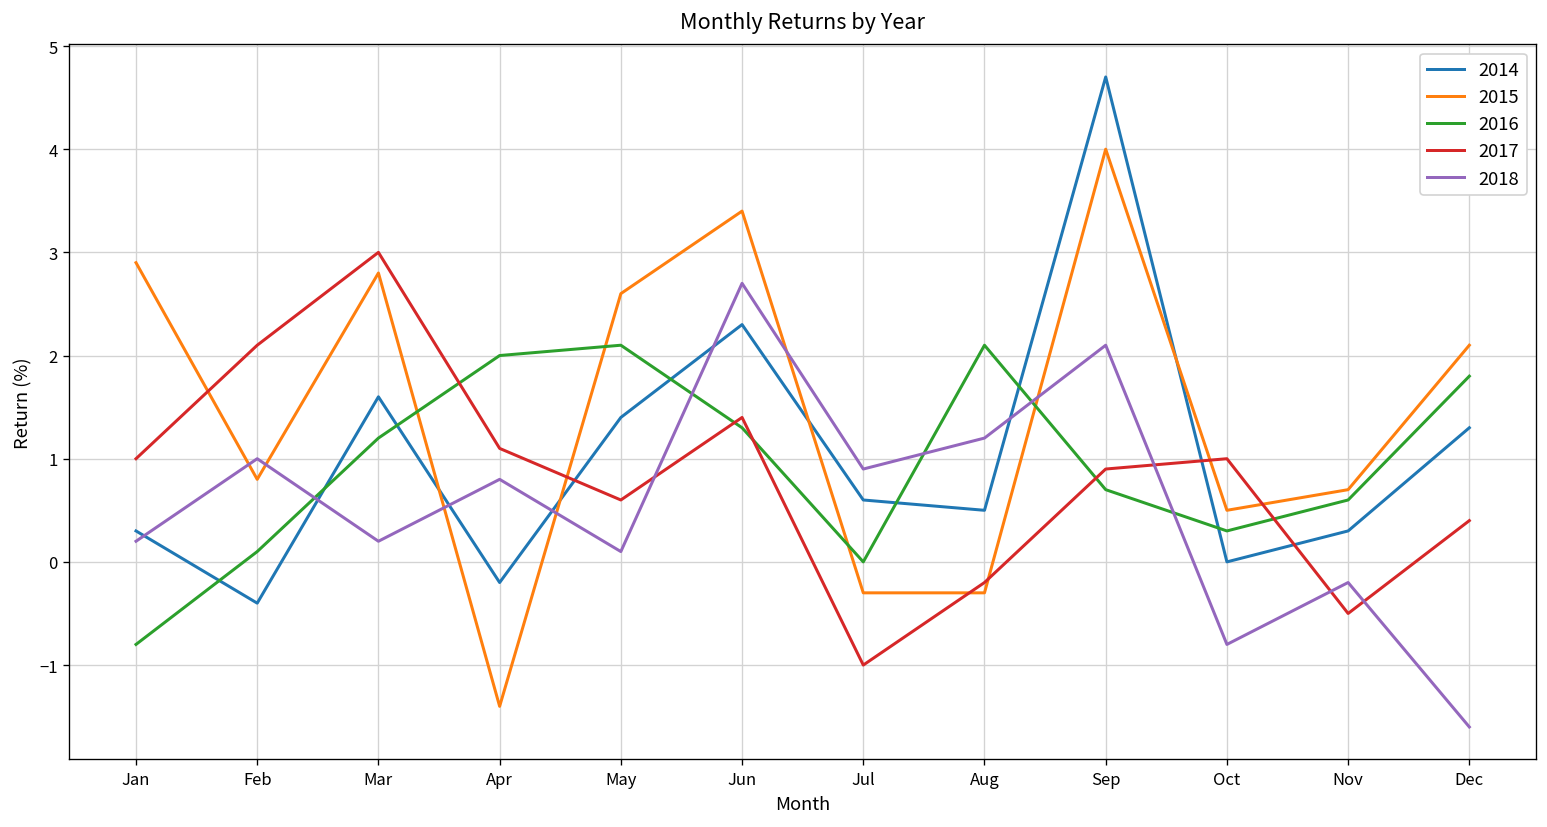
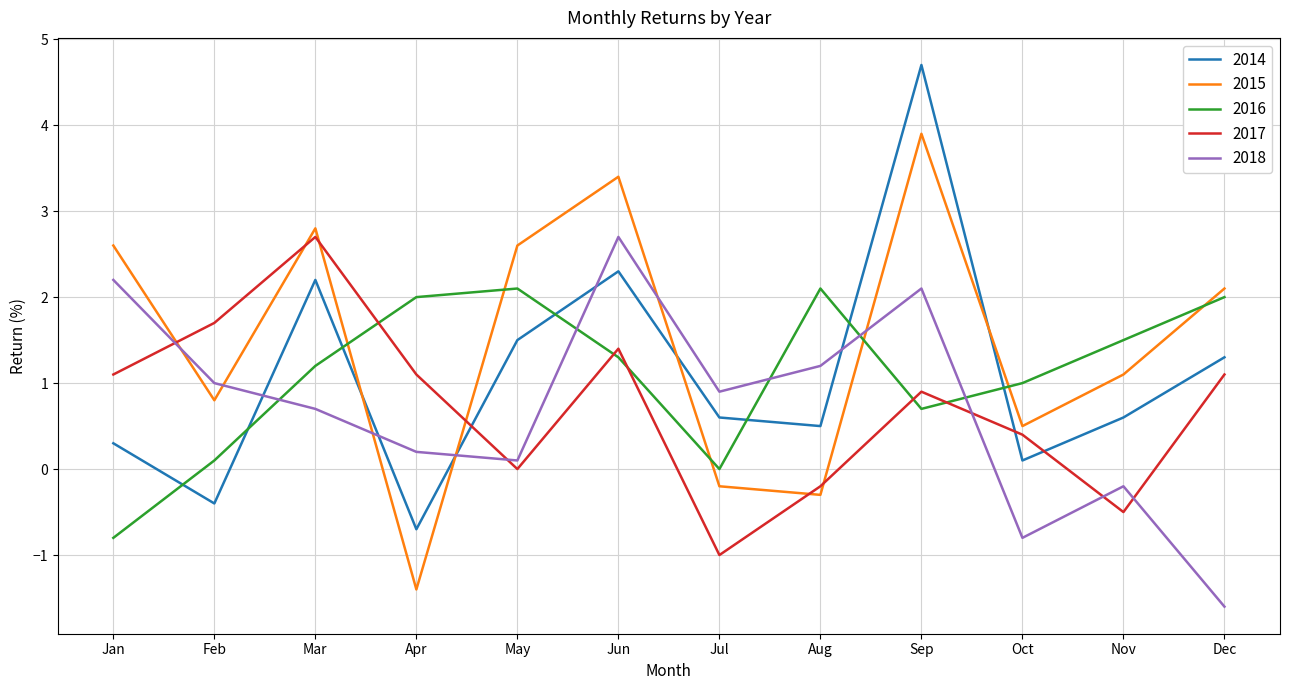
2015, Jan: 2.9 -> 2.6
2017, Jan: 1.0 -> 1.1
2018, Jan: 0.2 -> 2.2
2017, Feb: 2.1 -> 1.7
2014, Mar: 1.6 -> 2.2
2017, Mar: 3.0 -> 2.7
2018, Mar: 0.2 -> 0.7
2014, Apr: -0.2 -> -0.7
2018, Apr: 0.8 -> 0.2
2014, May: 1.4 -> 1.5
2017, May: 0.6 -> 0.0
2015, Jul: -0.3 -> -0.2
2015, Sep: 4.0 -> 3.9
2014, Oct: 0.0 -> 0.1
2016, Oct: 0.3 -> 1.0
2017, Oct: 1.0 -> 0.4
2014, Nov: 0.3 -> 0.6
2015, Nov: 0.7 -> 1.1
2016, Nov: 0.6 -> 1.5
2016, Dec: 1.8 -> 2.0
2017, Dec: 0.4 -> 1.1
